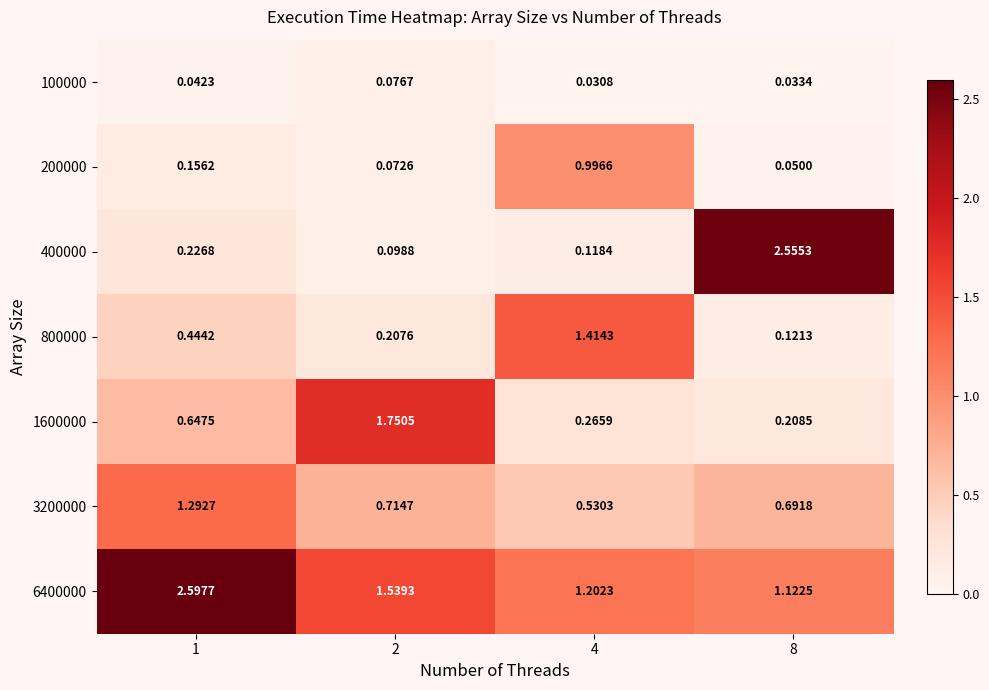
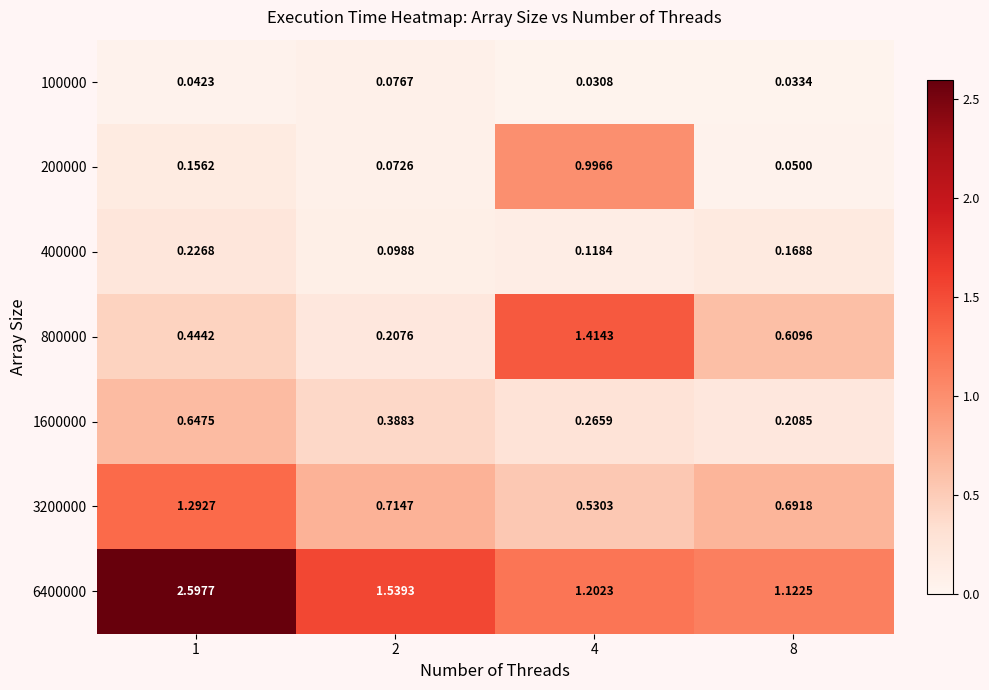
400000, 8: 2.5553 -> 0.1688
800000, 8: 0.1213 -> 0.6096
1600000, 2: 1.7505 -> 0.3883
